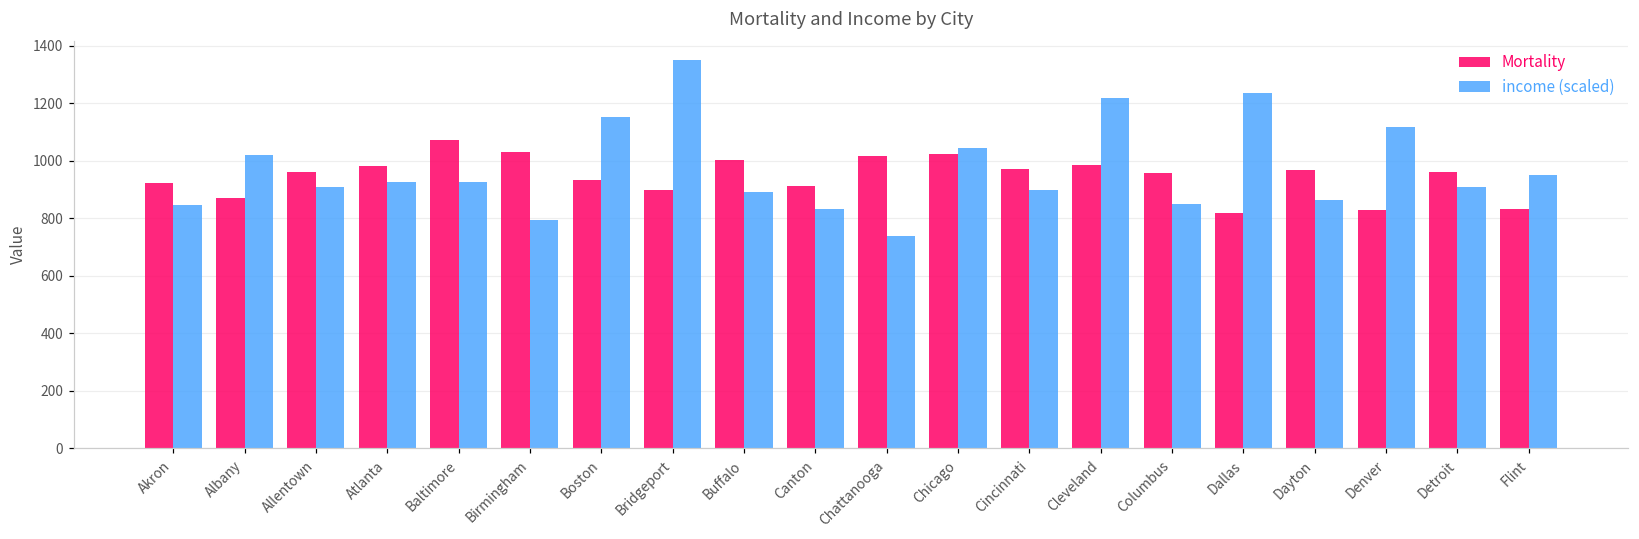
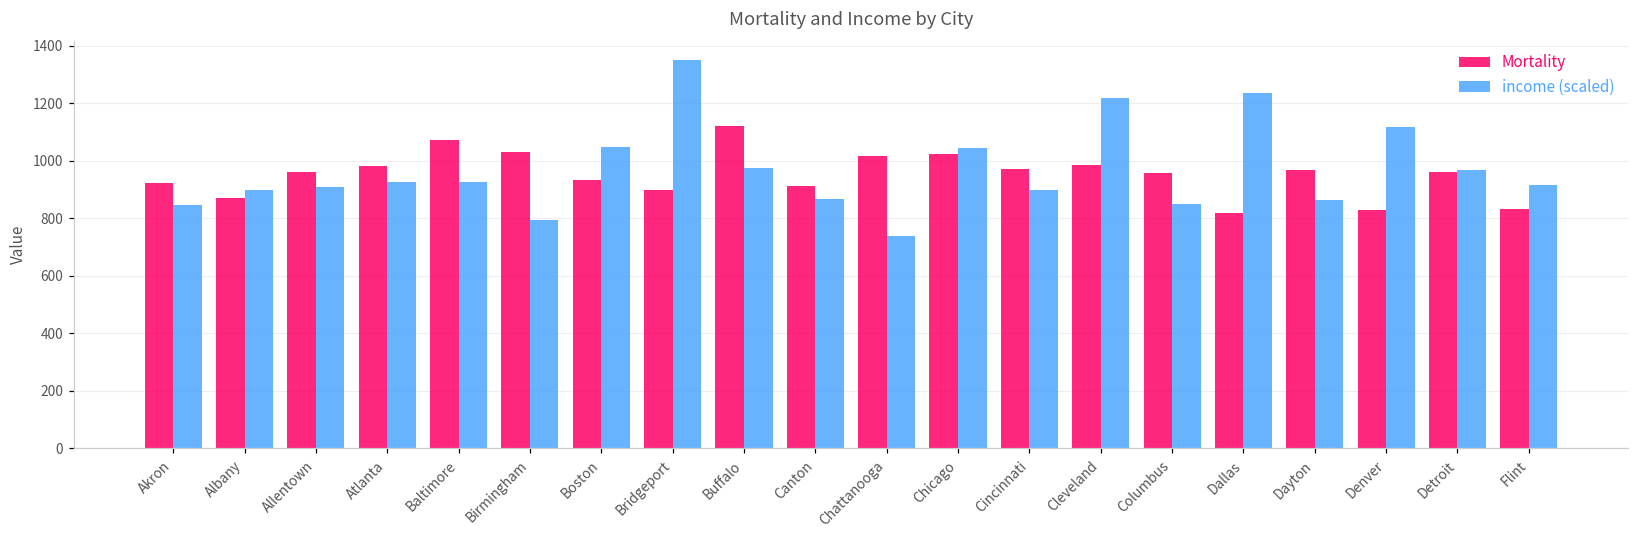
income (scaled), Albany: 1020 -> 900
income (scaled), Boston: 1150 -> 1050
Mortality, Buffalo: 1000 -> 1120
income (scaled), Buffalo: 890 -> 980
income (scaled), Canton: 830 -> 870
income (scaled), Detroit: 910 -> 970
income (scaled), Flint: 950 -> 910
